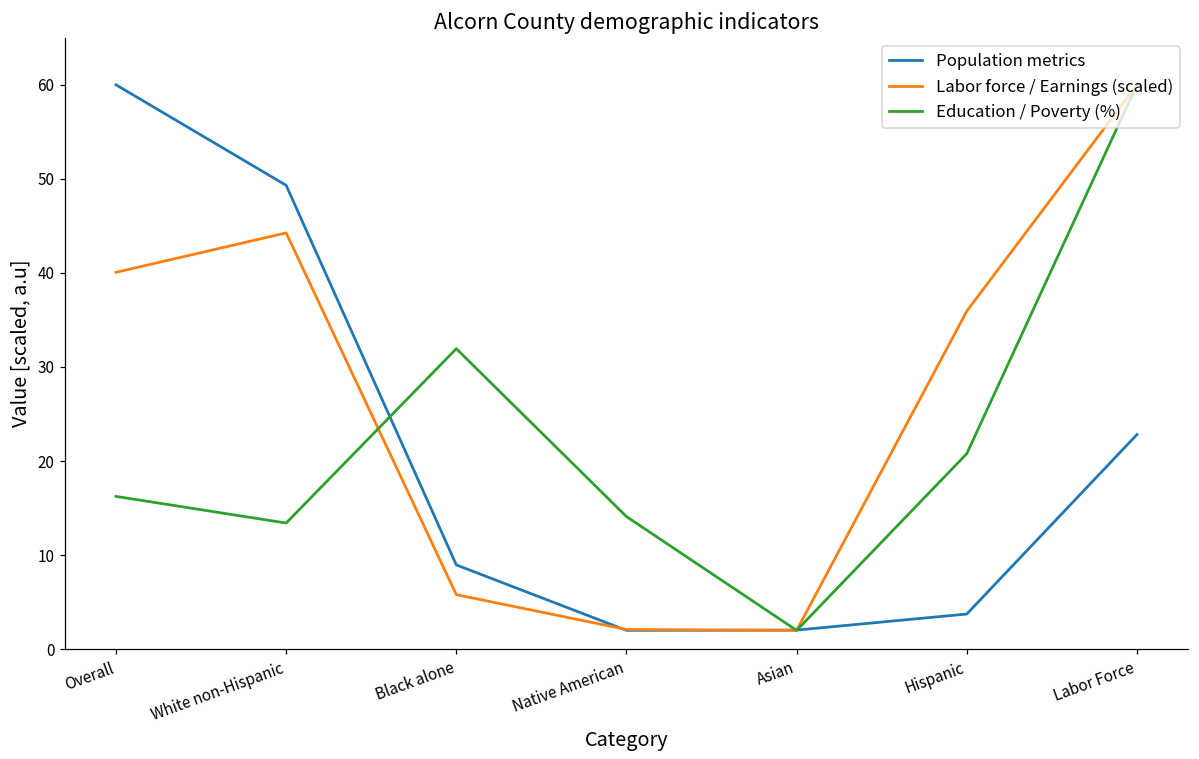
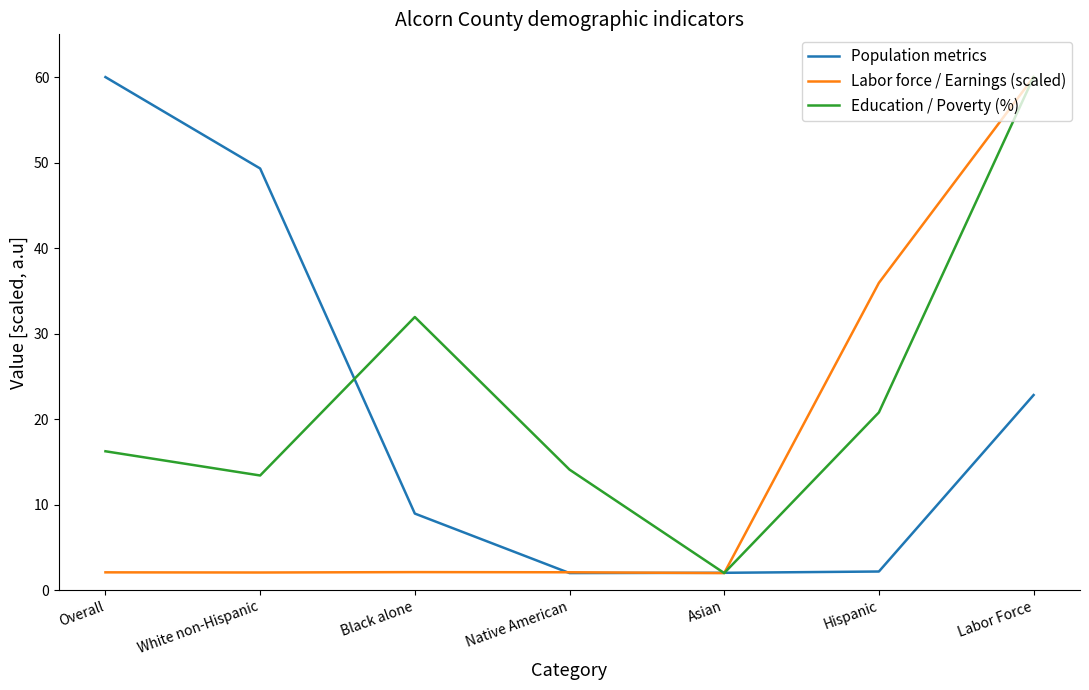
Labor force / Earnings (scaled), Overall: 40 -> 2
Labor force / Earnings (scaled), White non-Hispanic: 44 -> 2
Labor force / Earnings (scaled), Black alone: 6 -> 2
Population metrics, Hispanic: 4 -> 2
